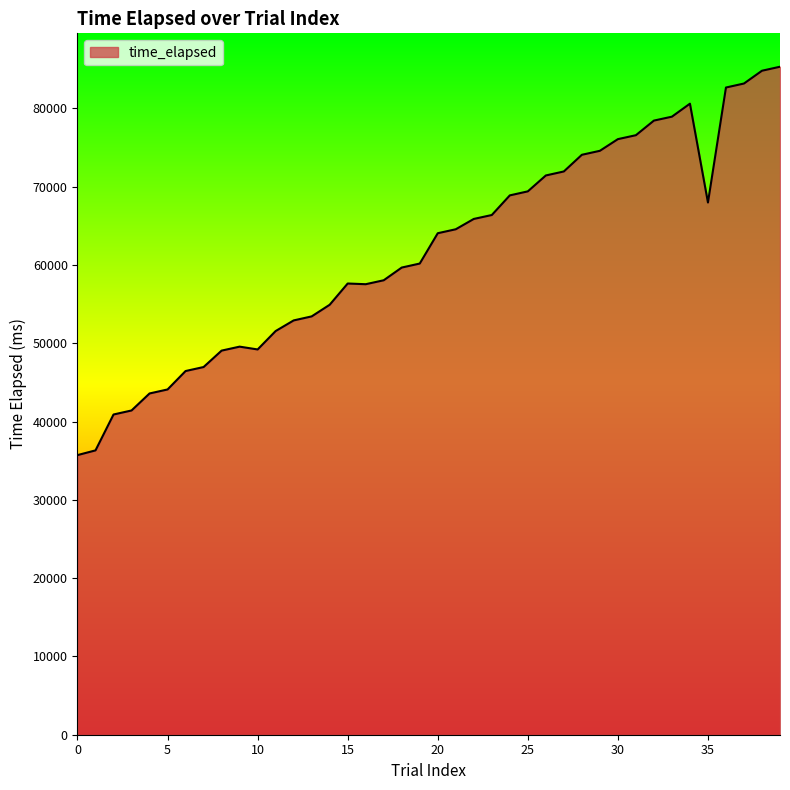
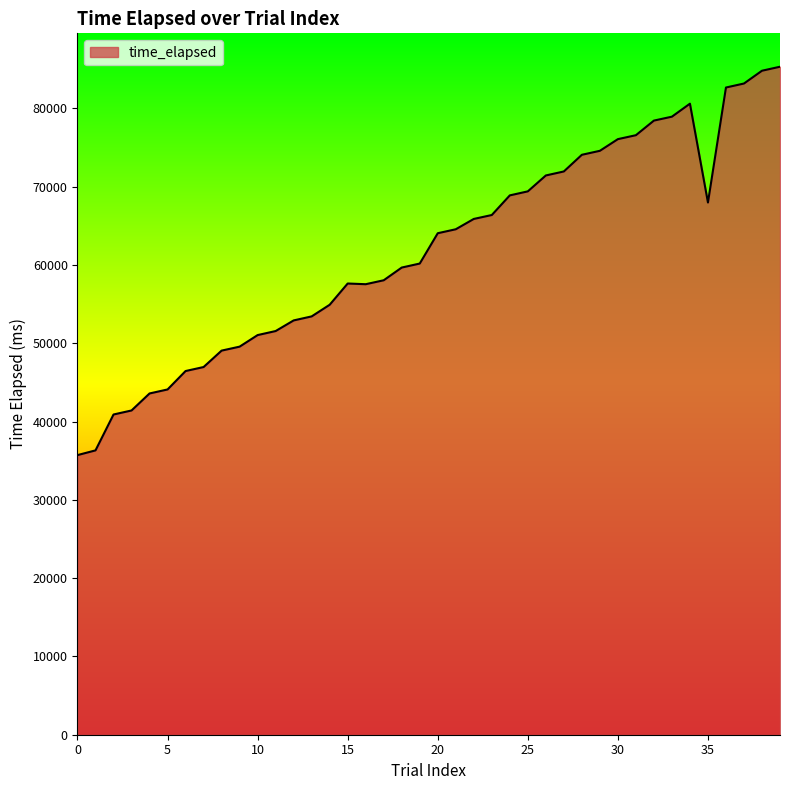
10: 49000 -> 51000
